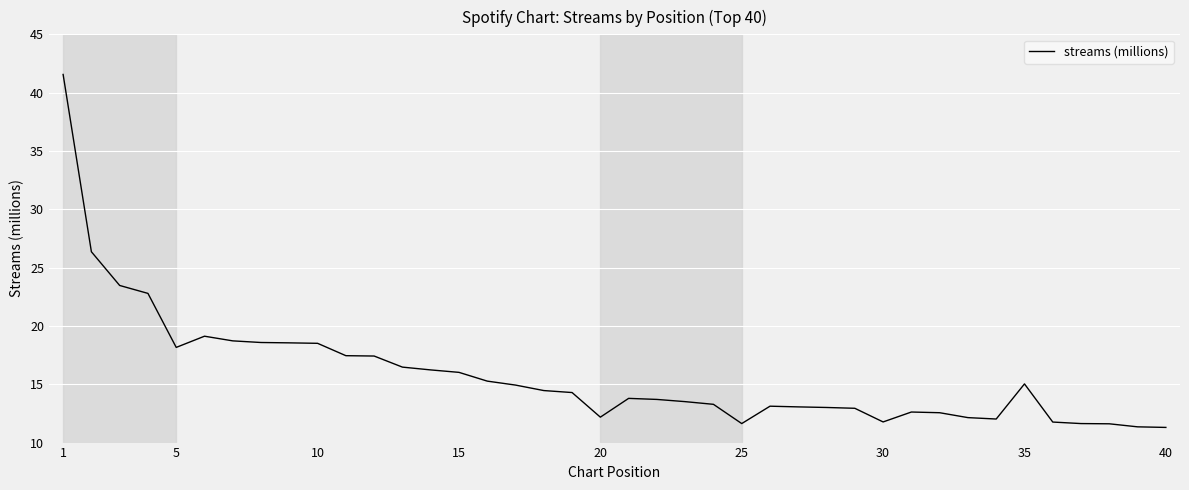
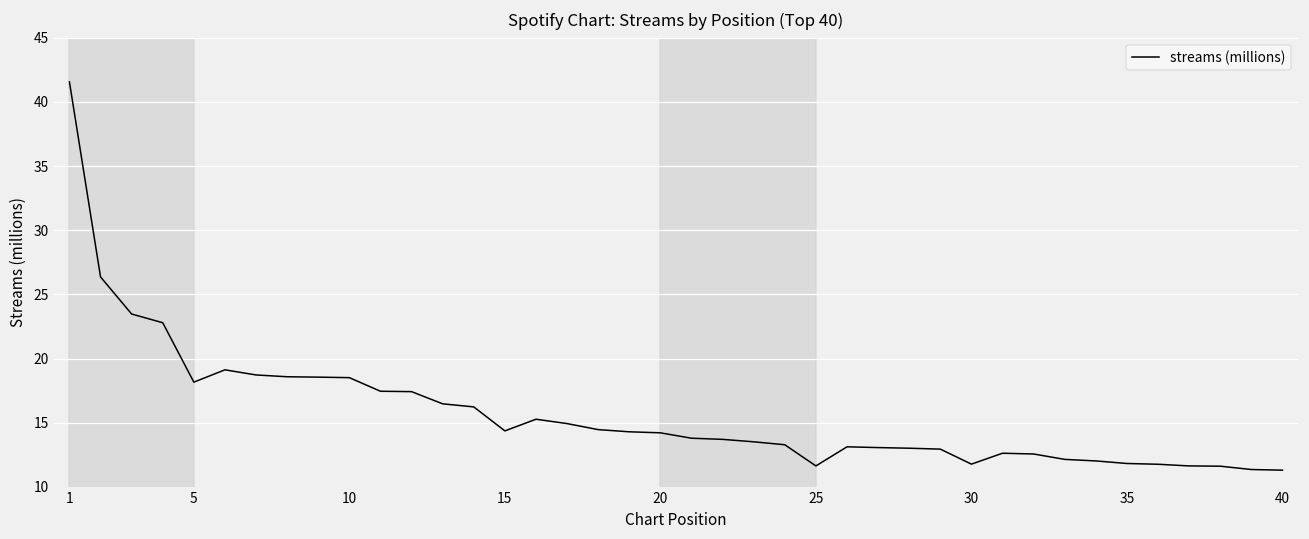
15: 16.0 -> 14.4
20: 12.2 -> 14.2
35: 15.0 -> 11.8
